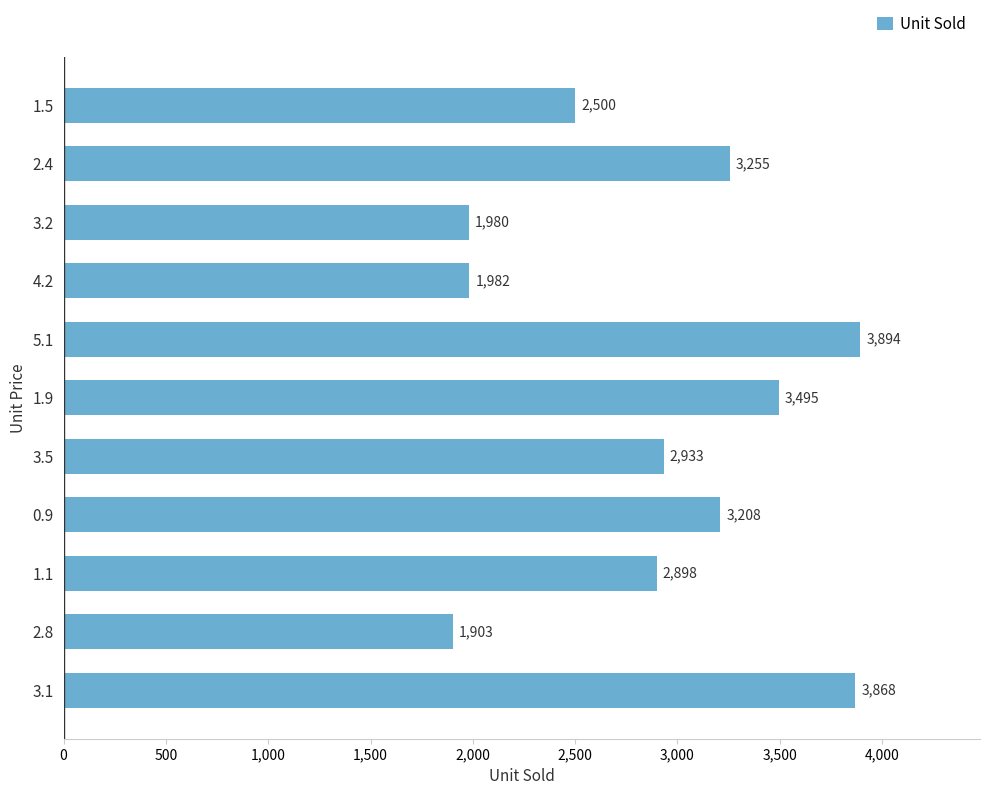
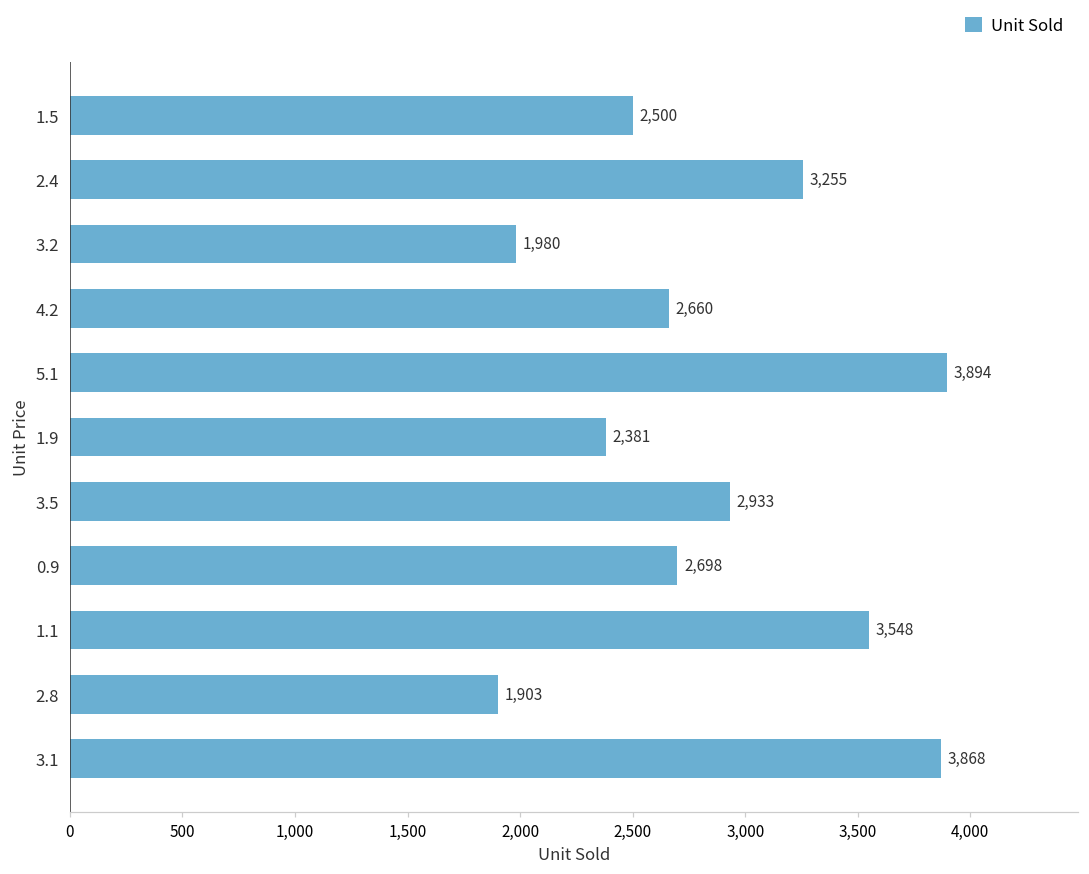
4.2: 1,982 -> 2,660
1.9: 3,495 -> 2,381
0.9: 3,208 -> 2,698
1.1: 2,898 -> 3,548
